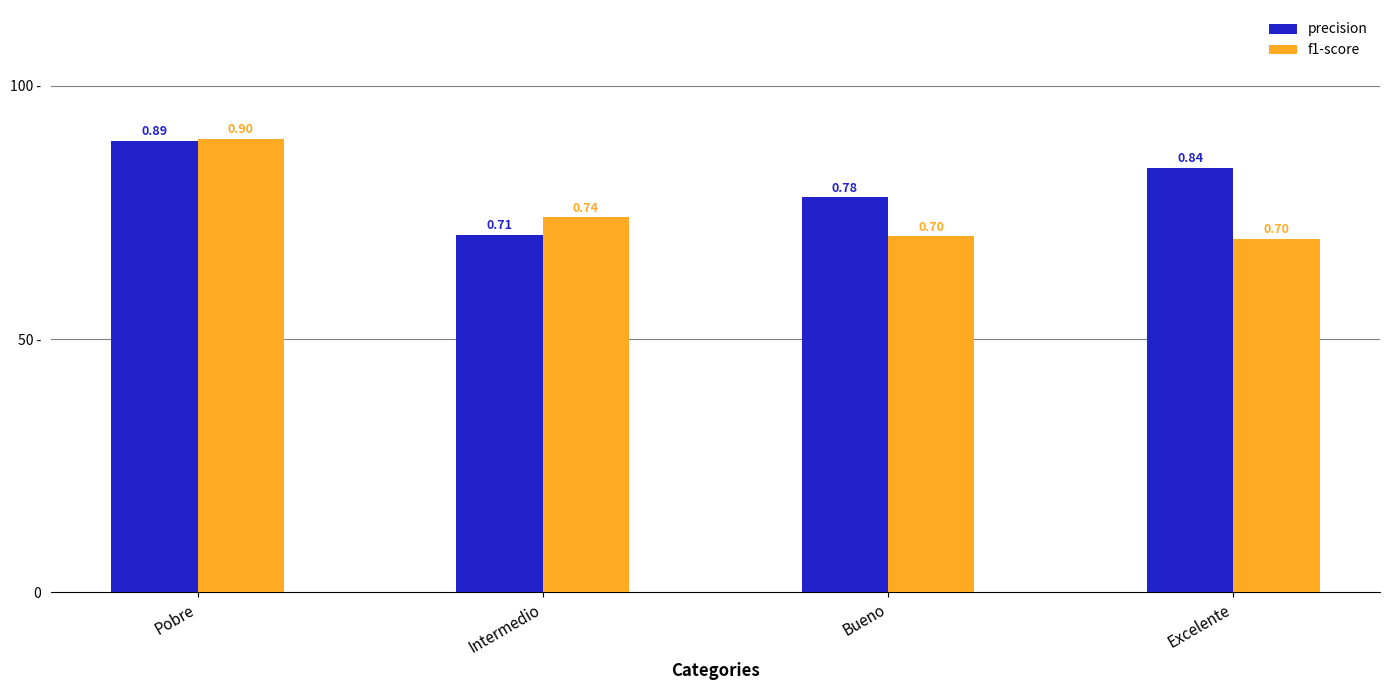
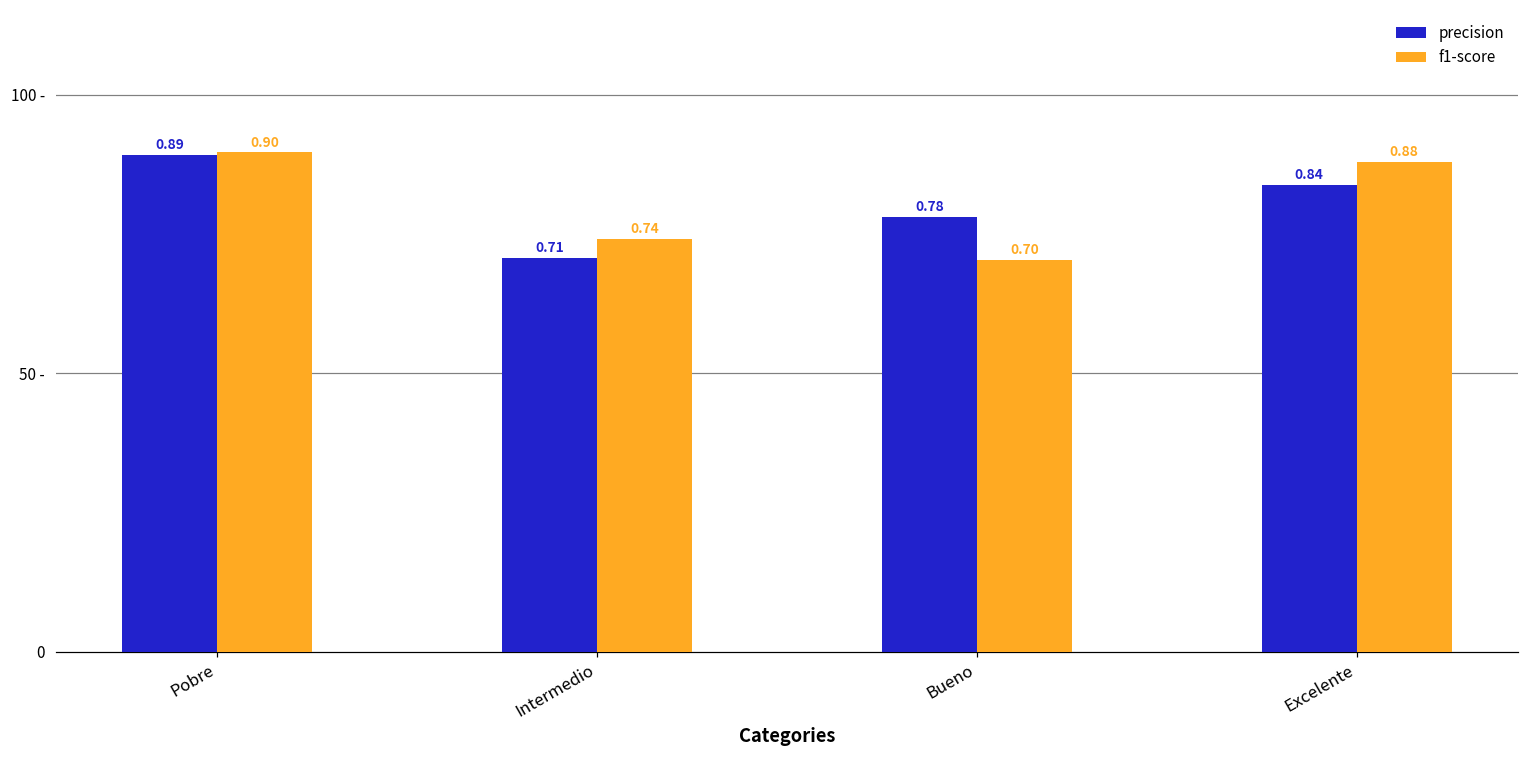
f1-score, Excelente: 0.70 -> 0.88
